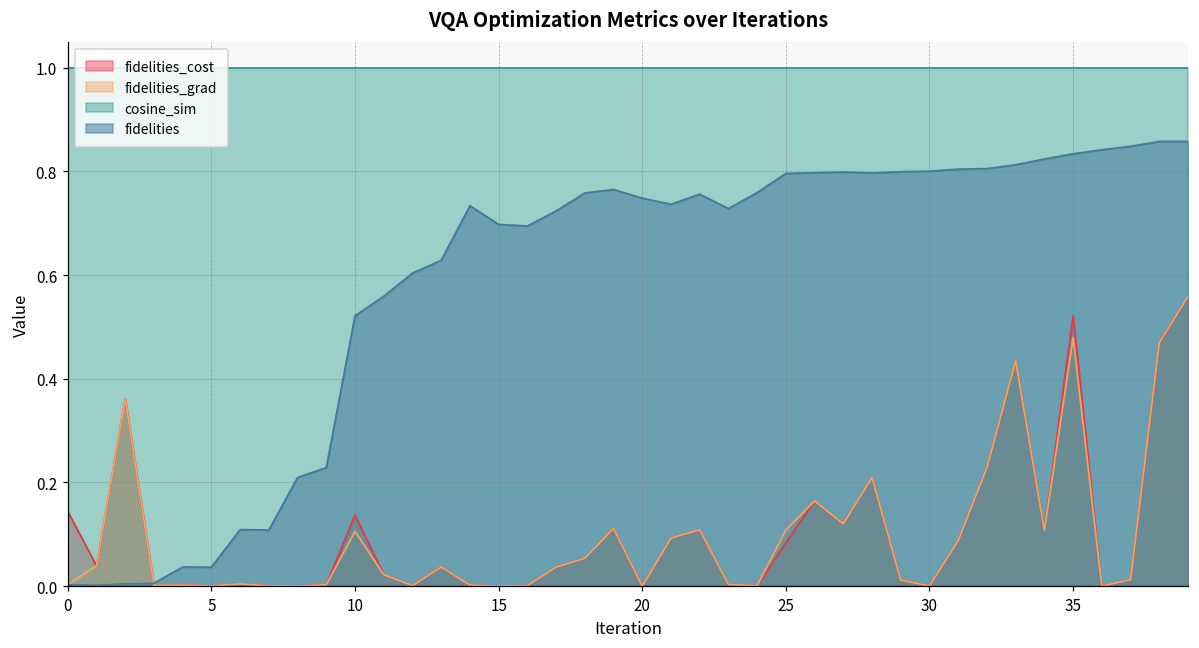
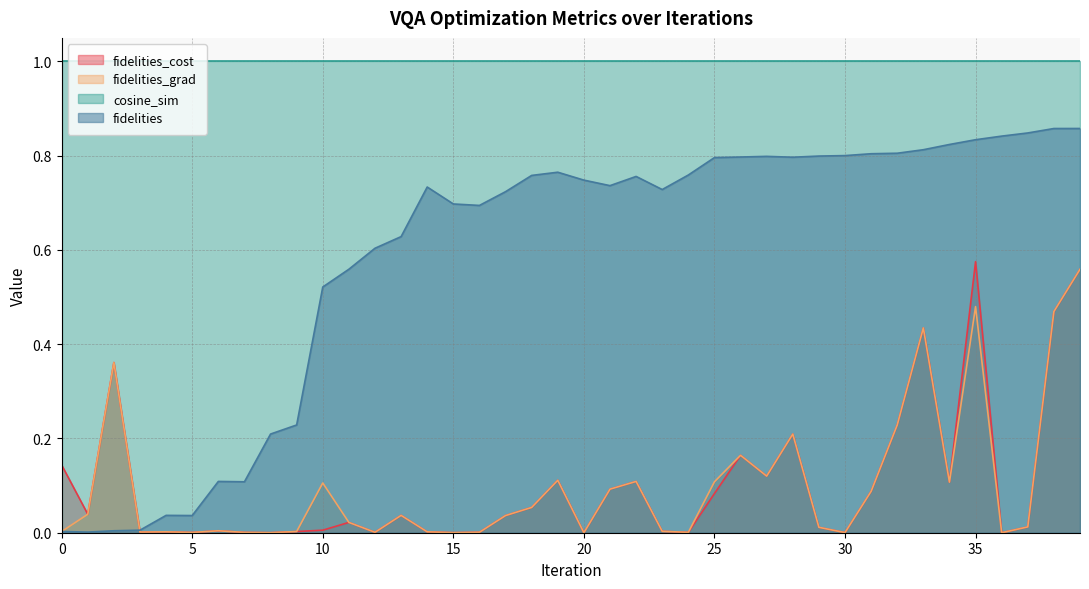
fidelities_cost, 10: 0.14 -> 0.01
fidelities_cost, 35: 0.52 -> 0.58
